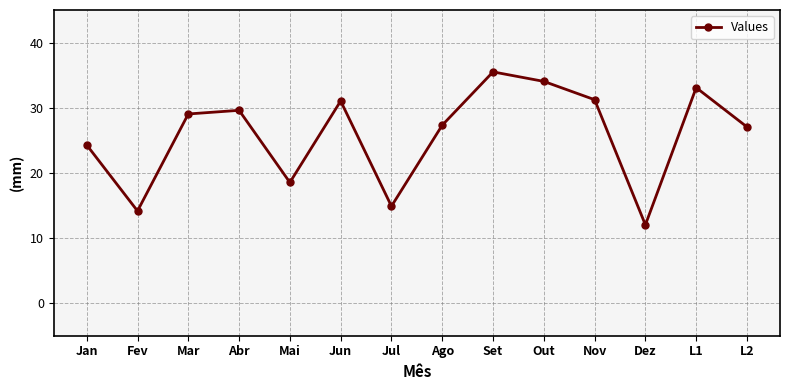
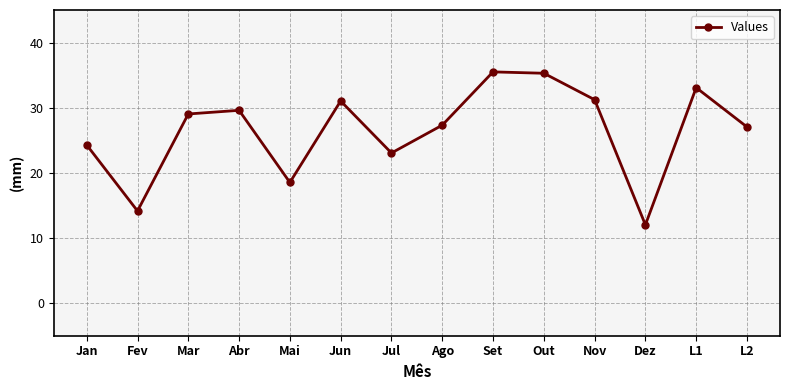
Jul: 15 -> 23
Out: 34 -> 35
